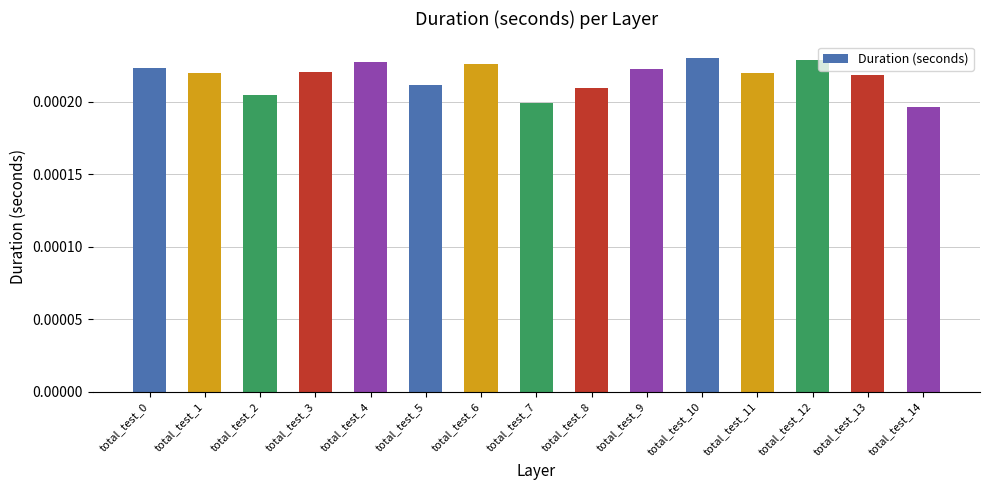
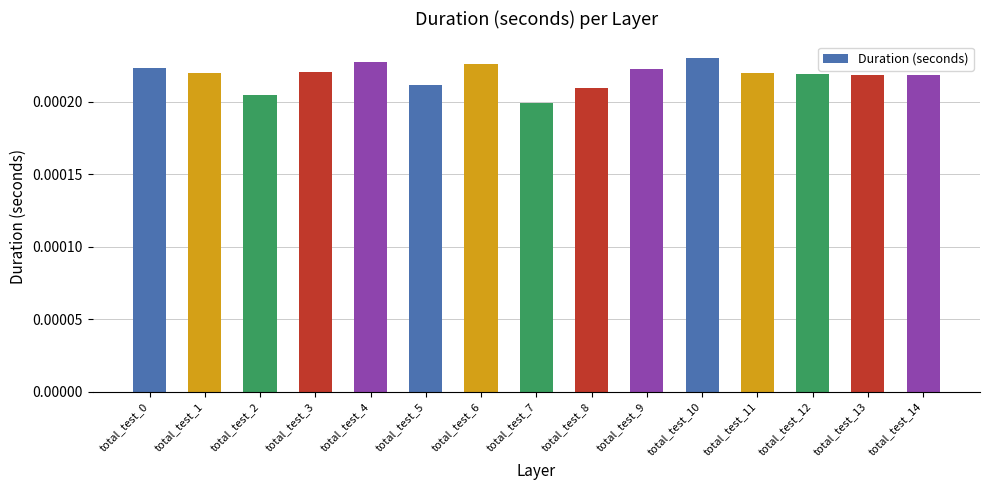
total_test_12: 0.000229 -> 0.000219
total_test_14: 0.000196 -> 0.000218
